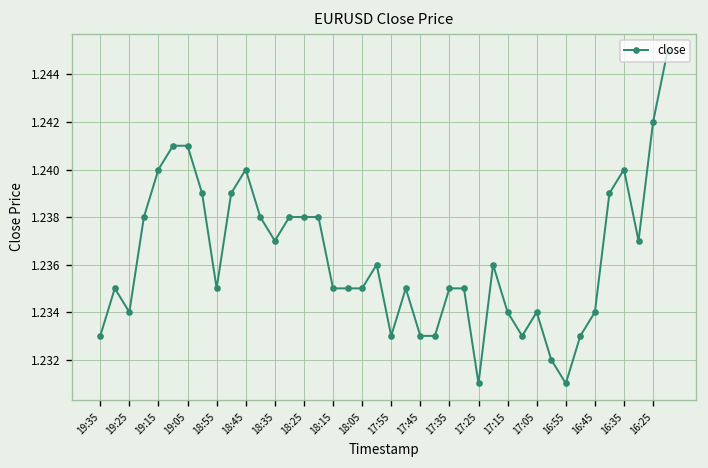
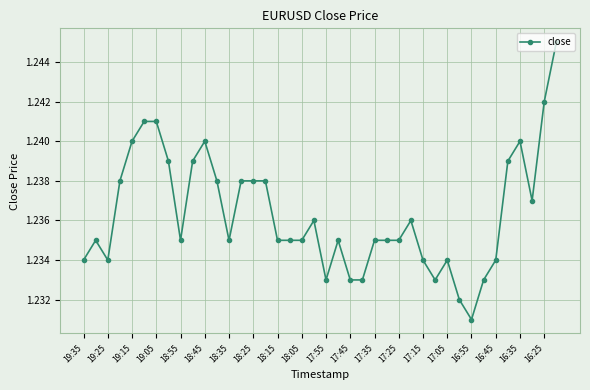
19:35: 1.233 -> 1.234
18:35: 1.237 -> 1.235
17:25: 1.231 -> 1.235
